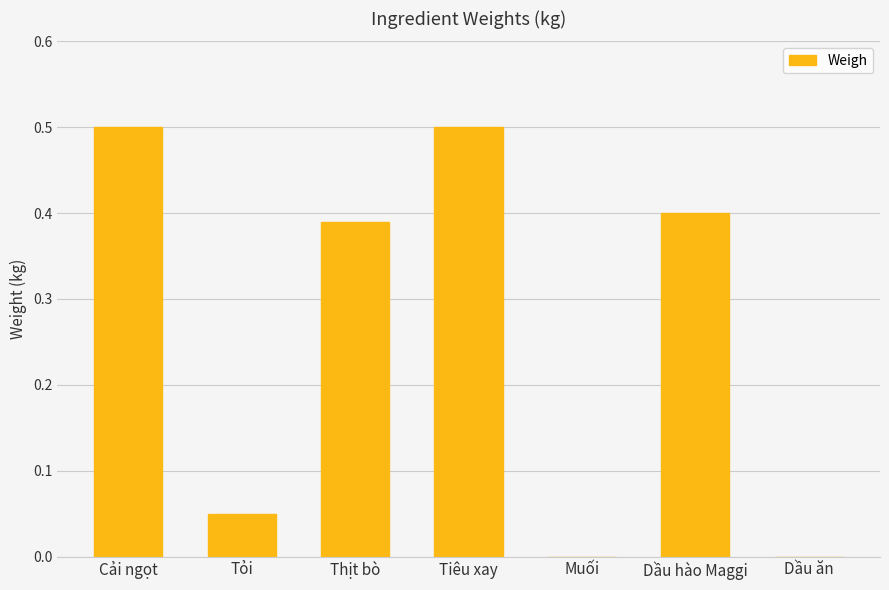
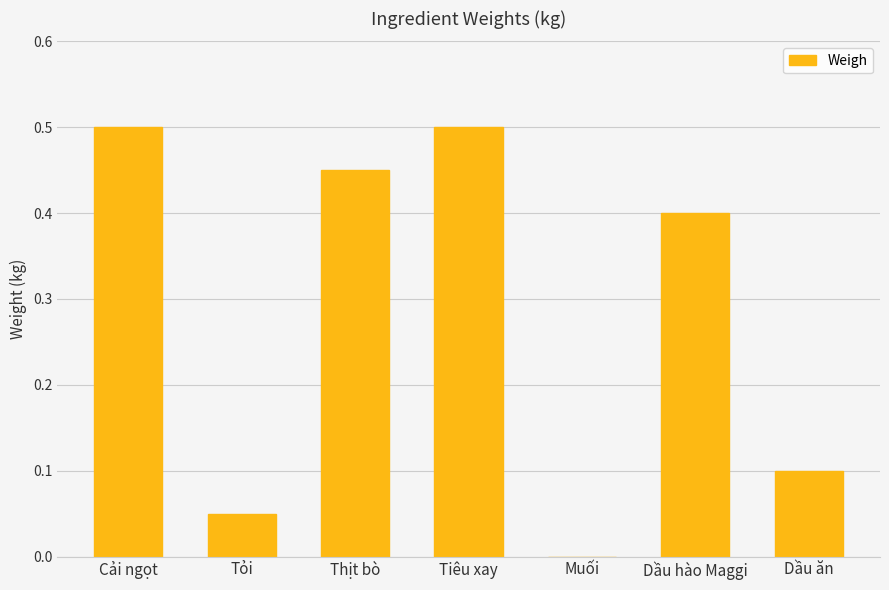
Thịt bò: 0.39 -> 0.45
Dầu ăn: 0.0 -> 0.1
